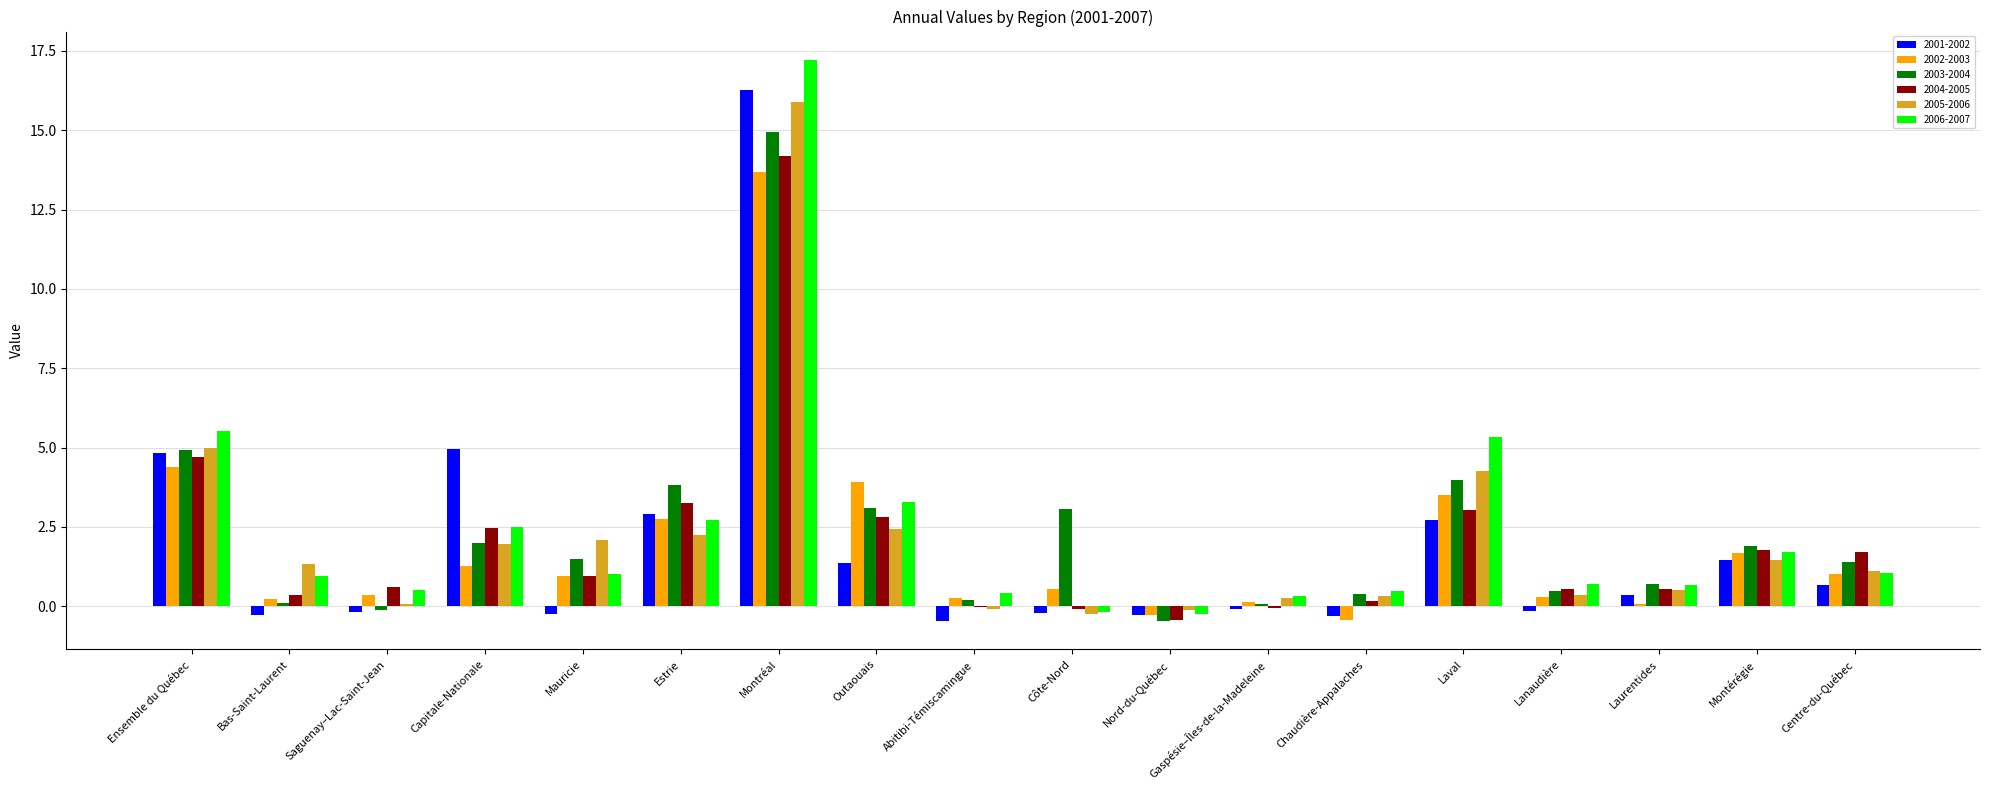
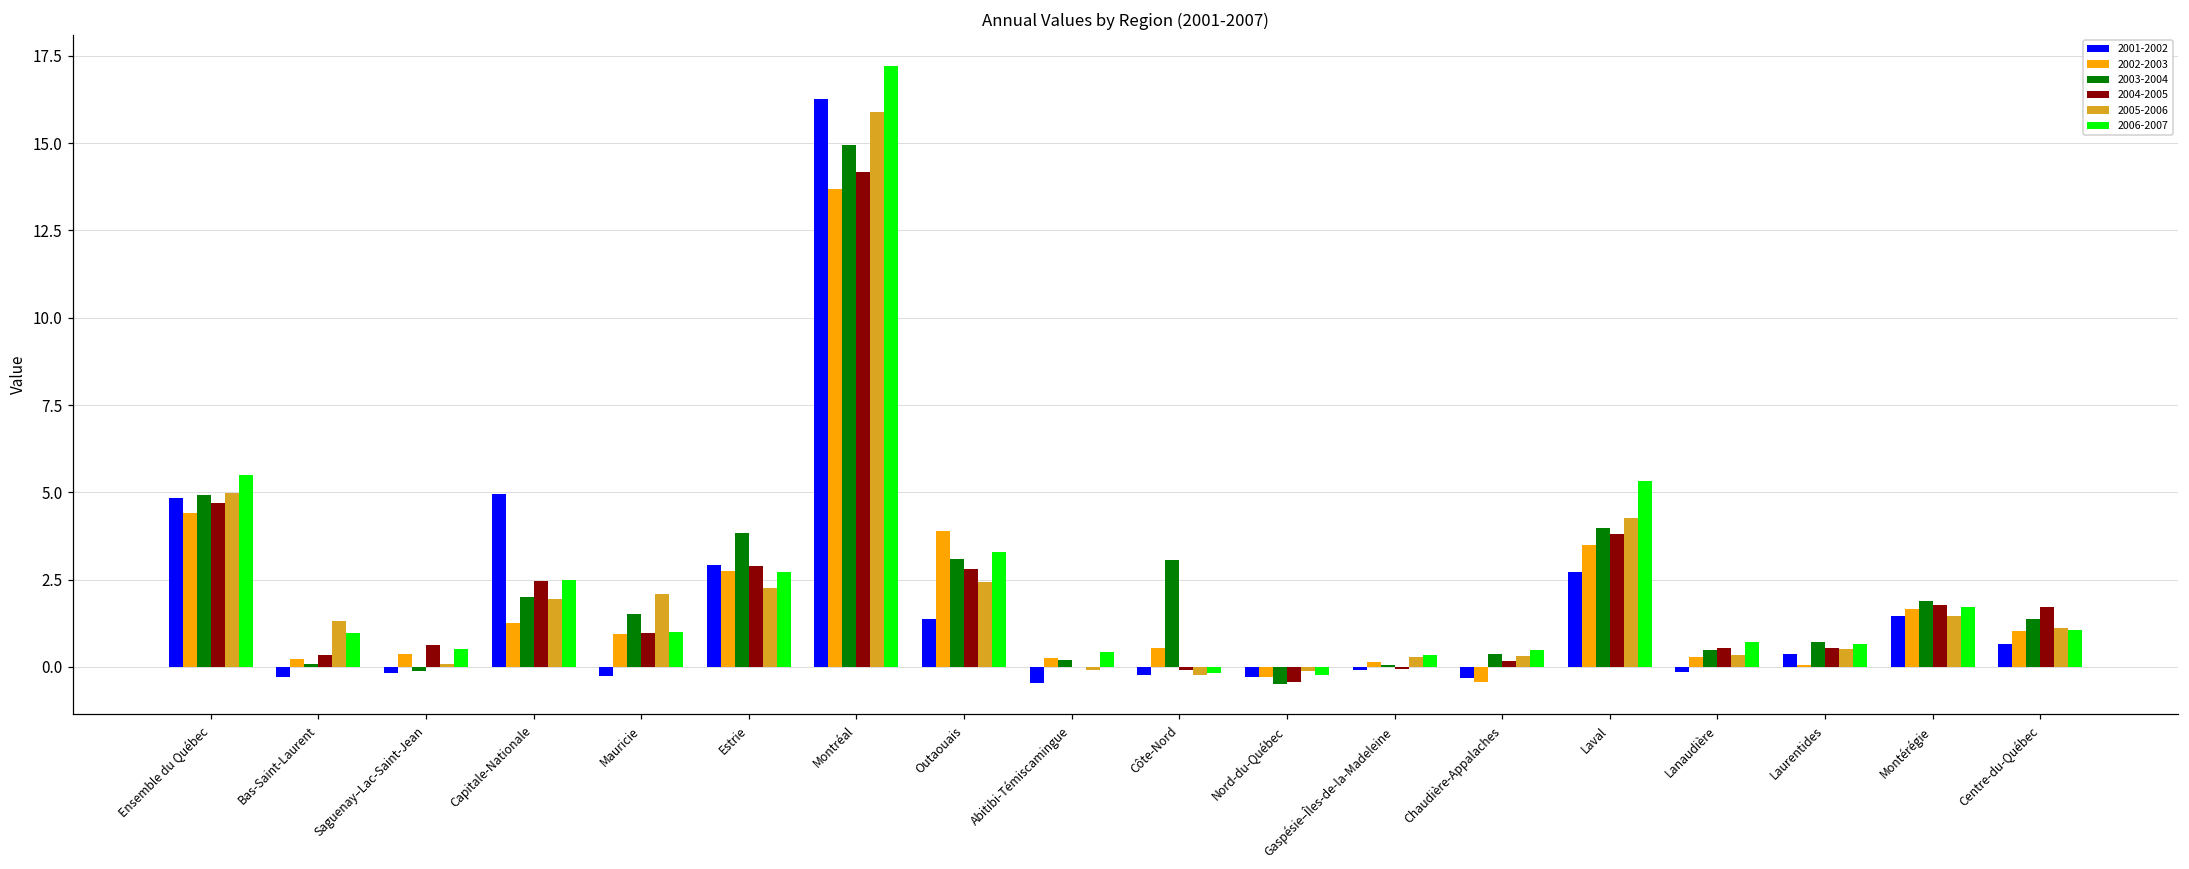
2004-2005, Estrie: 3.3 -> 2.9
2004-2005, Laval: 3.0 -> 3.8
